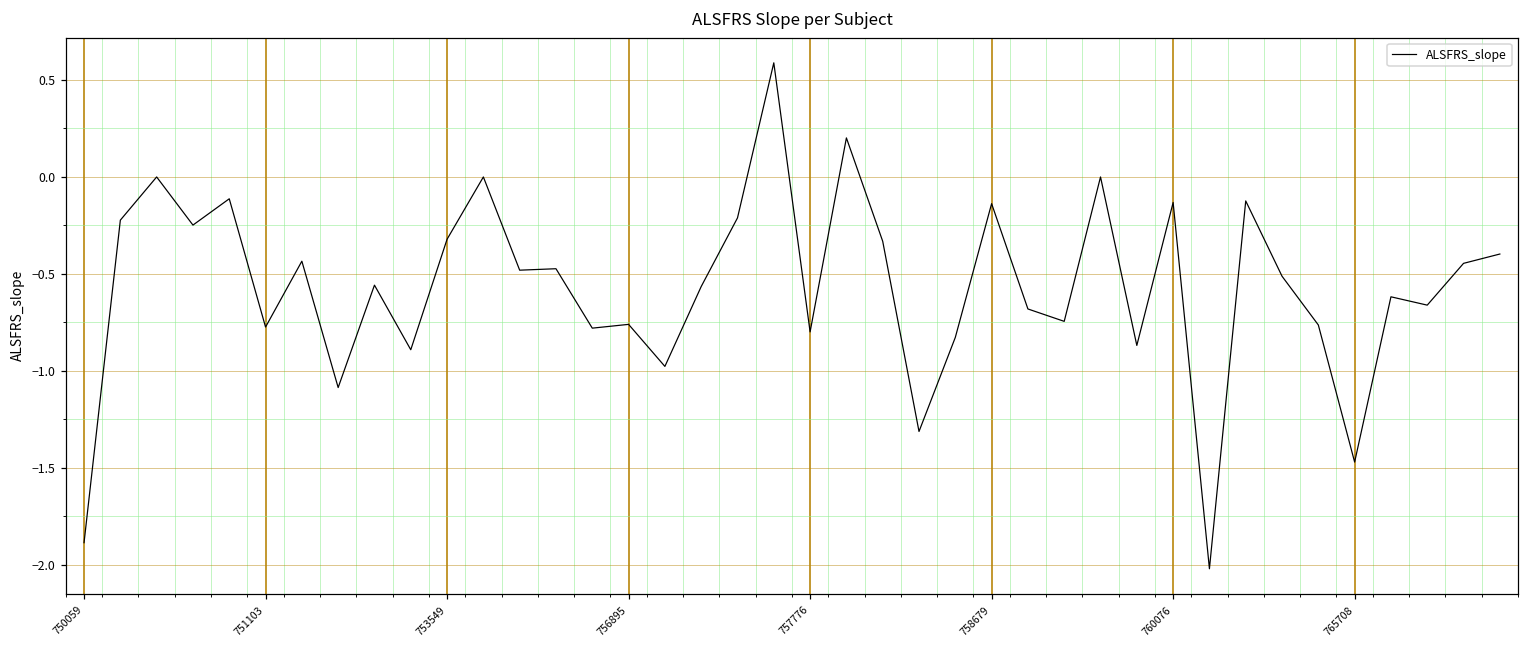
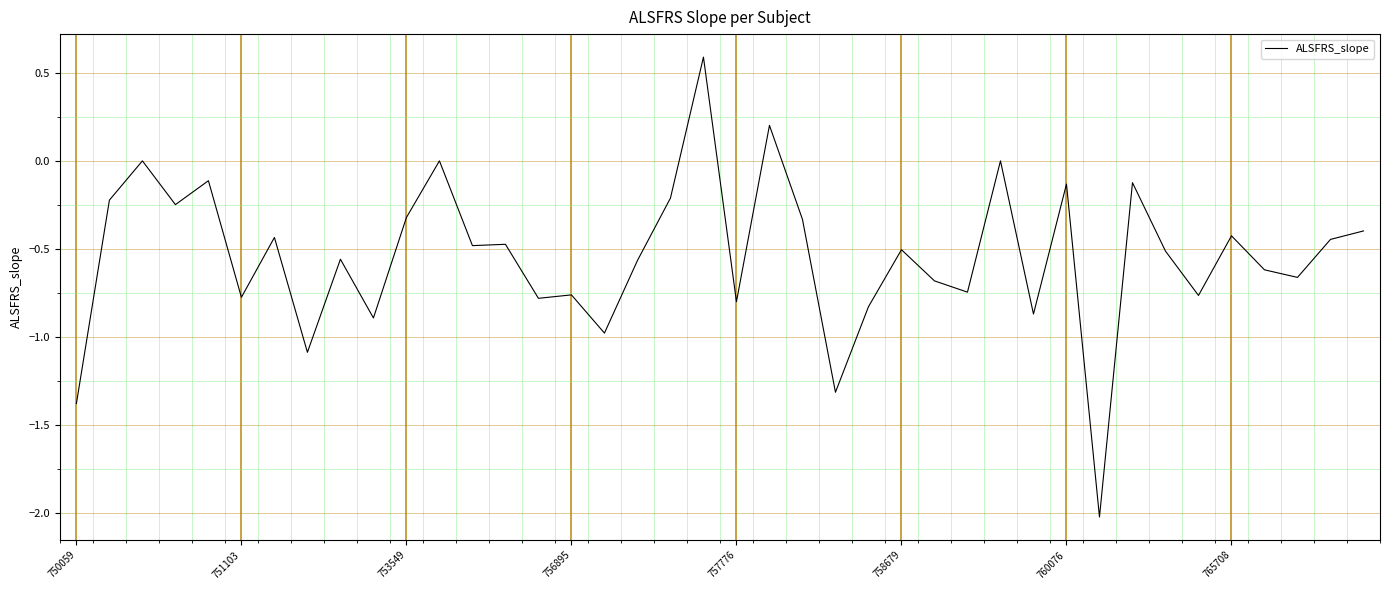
750059: -1.89 -> -1.38
758679: -0.14 -> -0.50
765708: -1.47 -> -0.43
